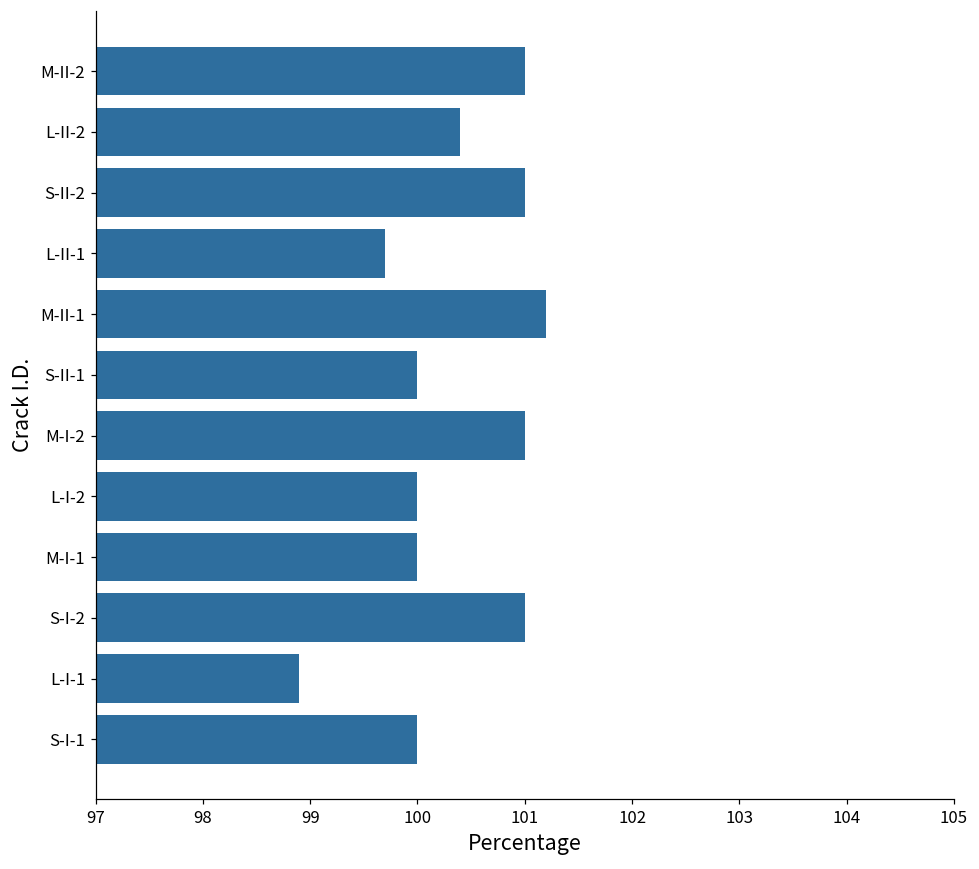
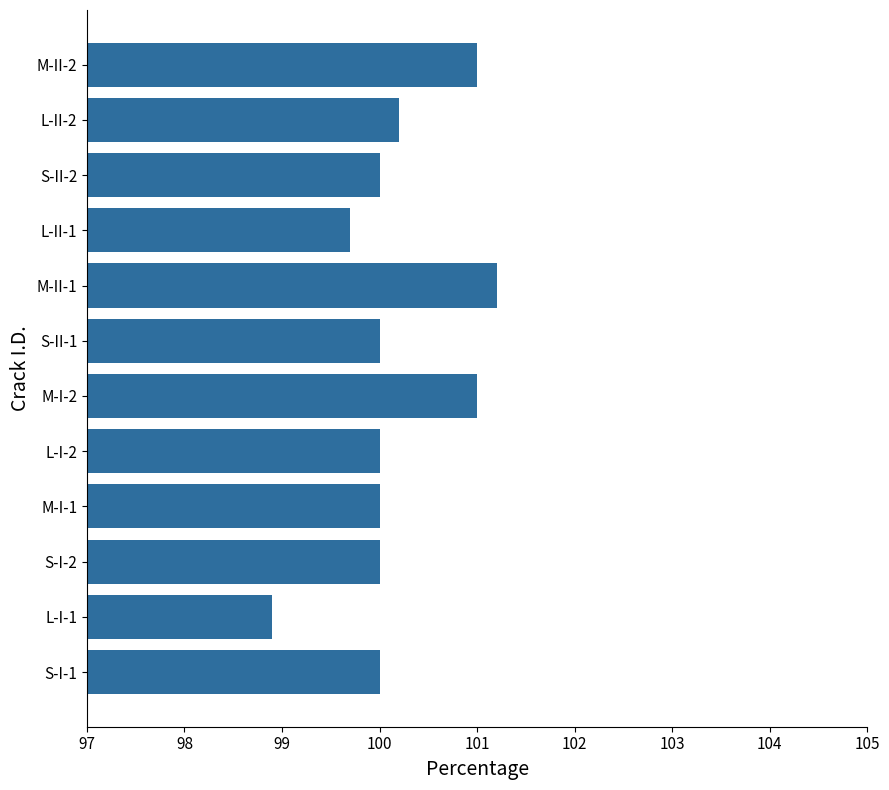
L-II-2: 100.4 -> 100.2
S-II-2: 101 -> 100
S-I-2: 101 -> 100
